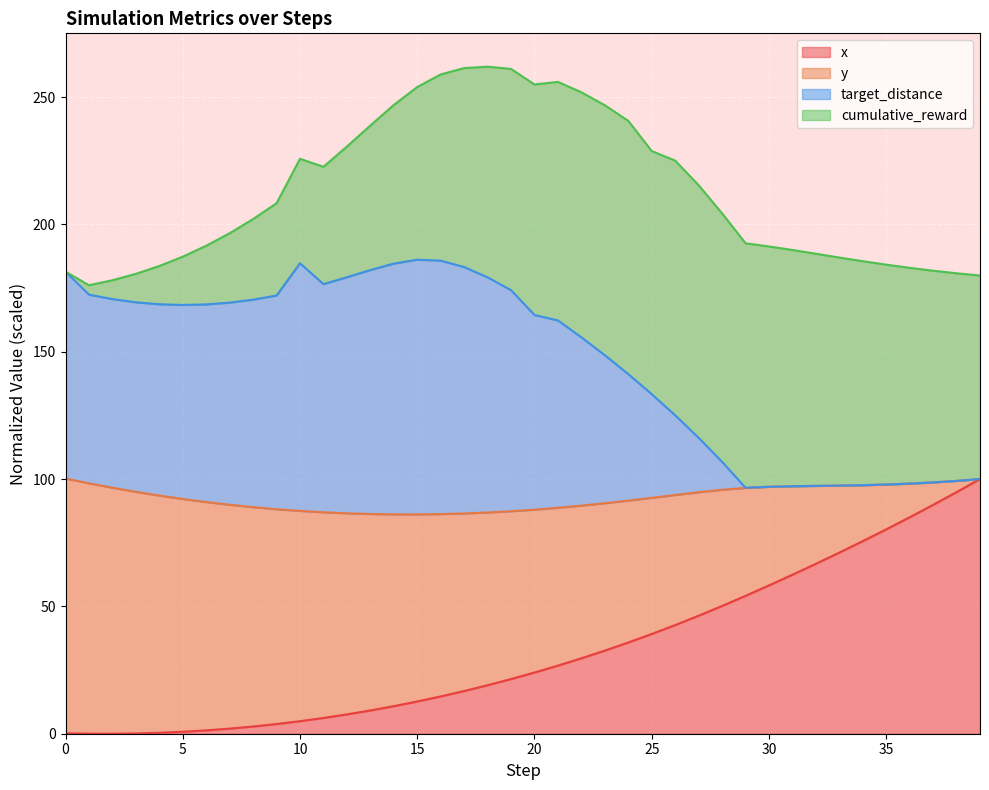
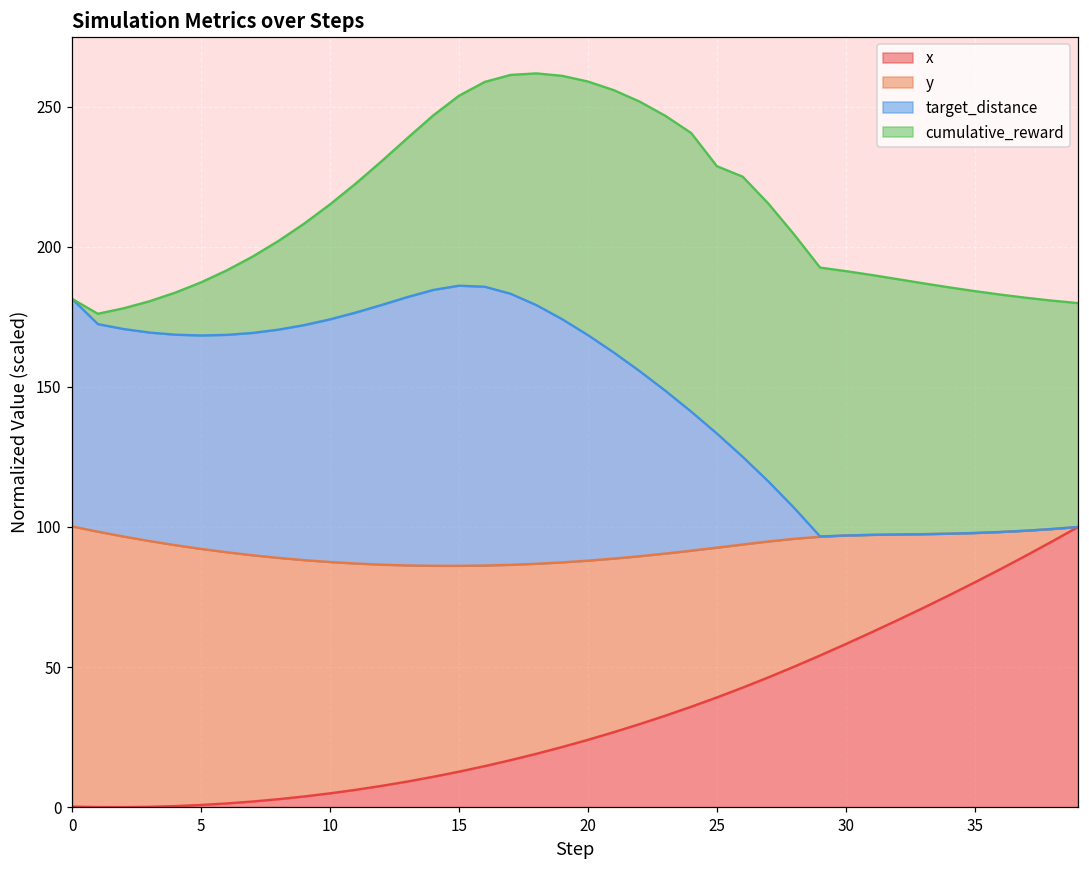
target_distance, 10: 97 -> 87
target_distance, 20: 76 -> 80
